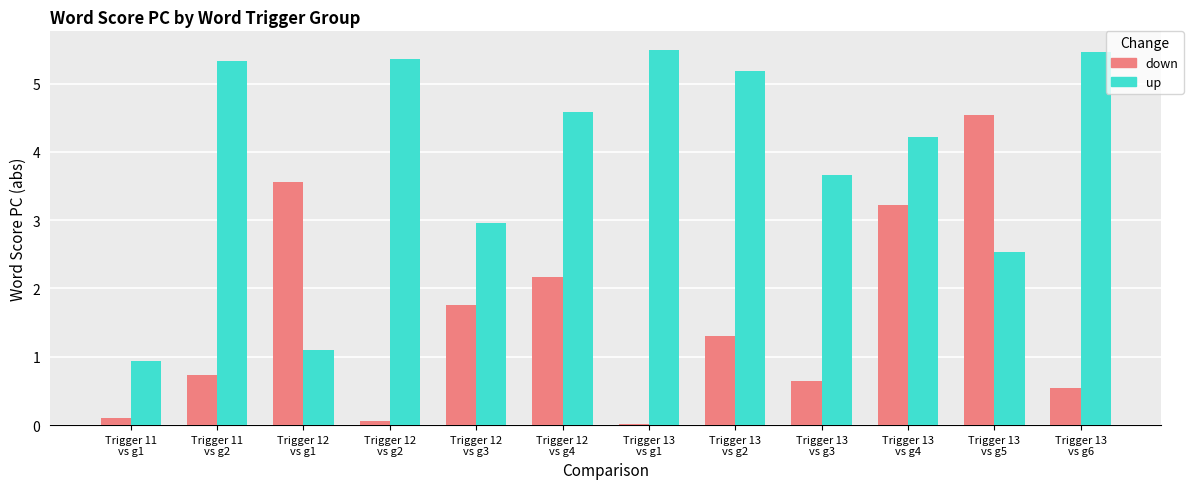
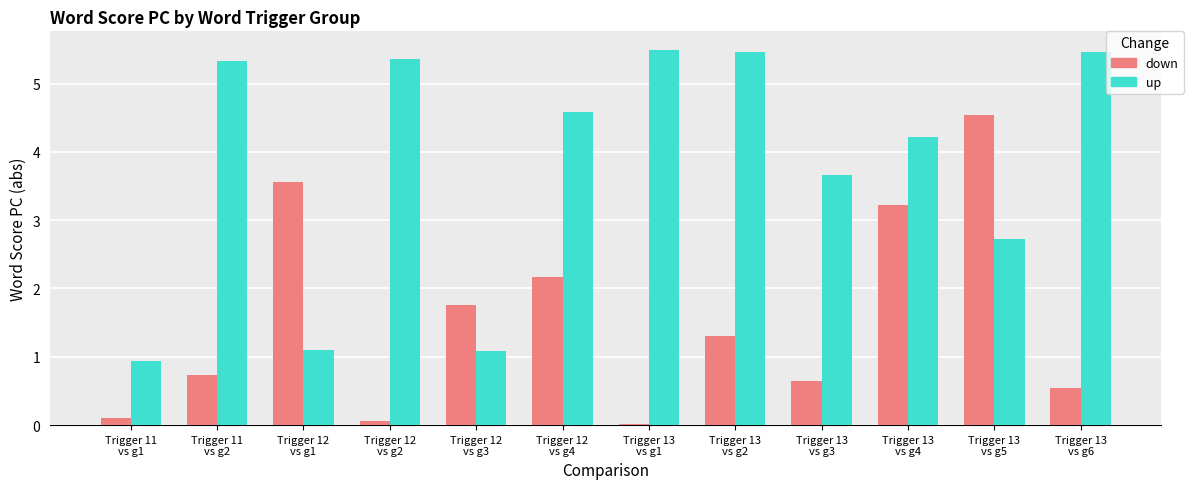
up, Trigger 12 vs g3: 3.0 -> 1.1
up, Trigger 13 vs g2: 5.2 -> 5.5
up, Trigger 13 vs g5: 2.5 -> 2.7
